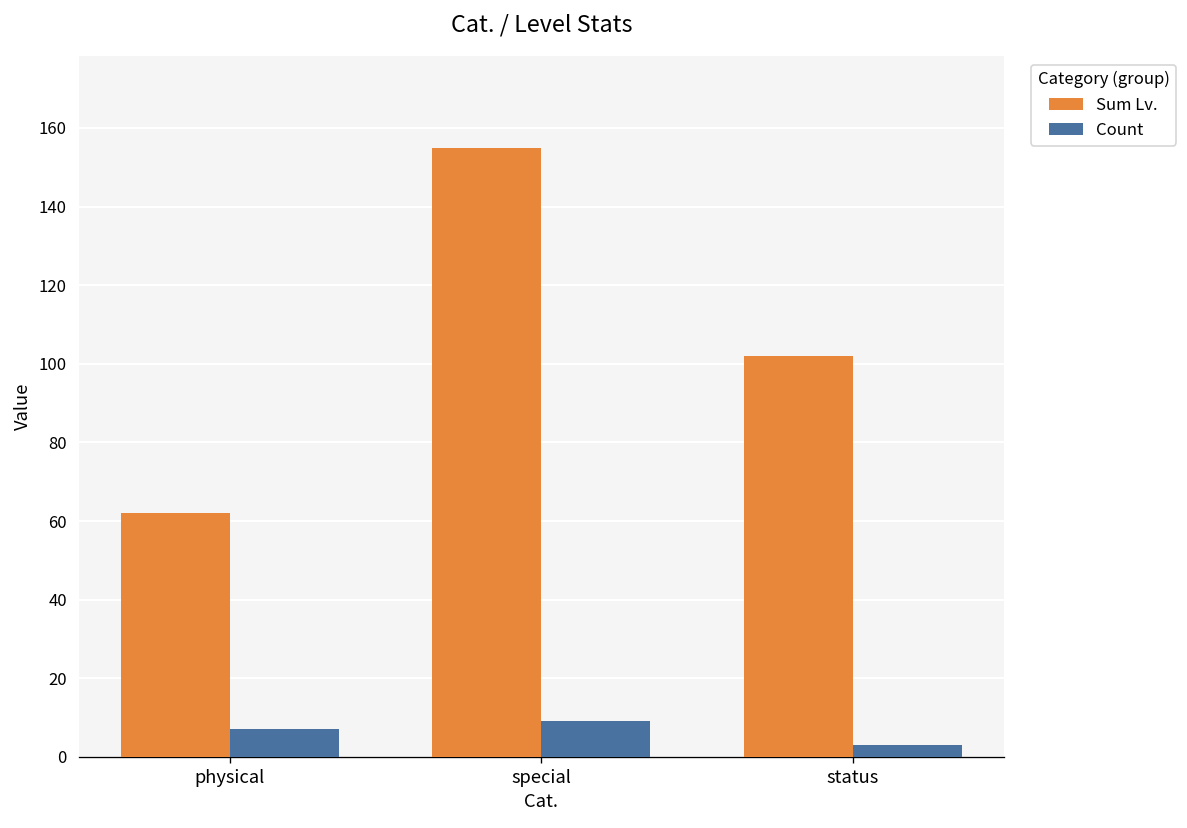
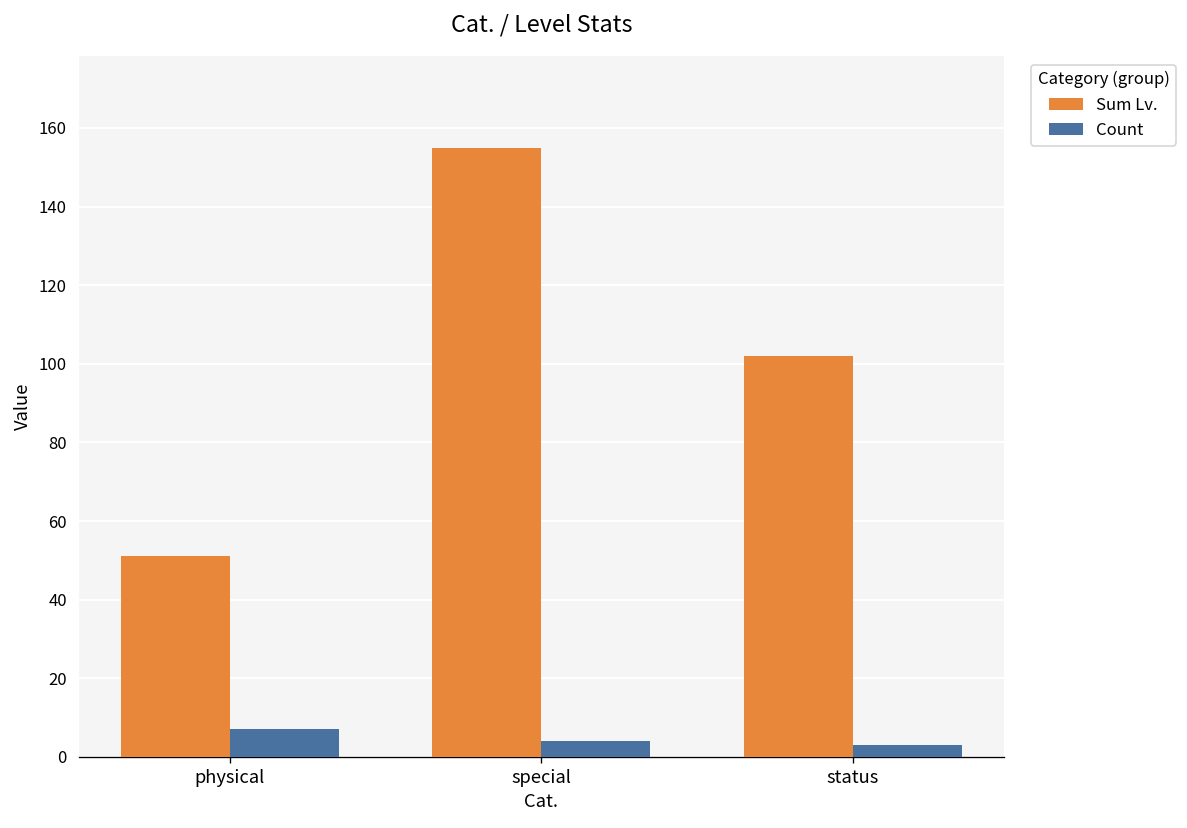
Sum Lv., physical: 62 -> 51
Count, special: 9 -> 4
